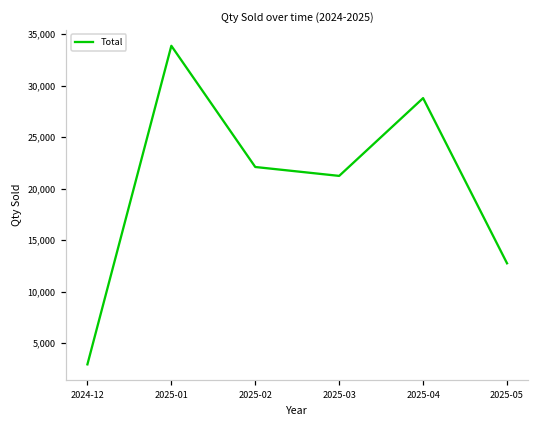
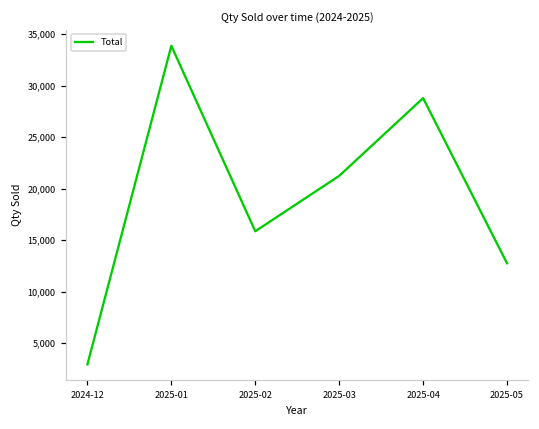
2025-02: 22,000 -> 16,000
